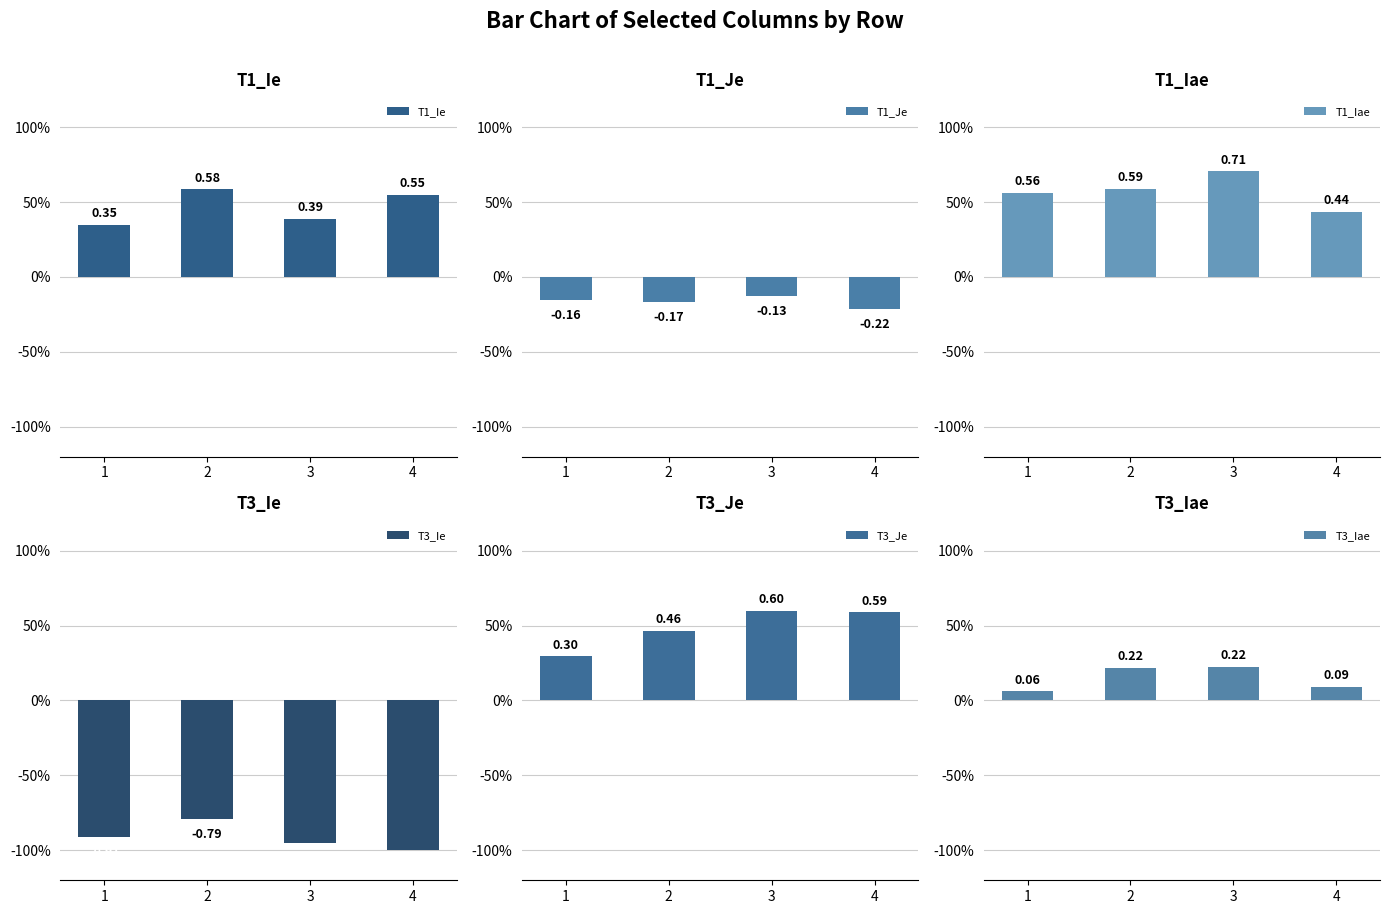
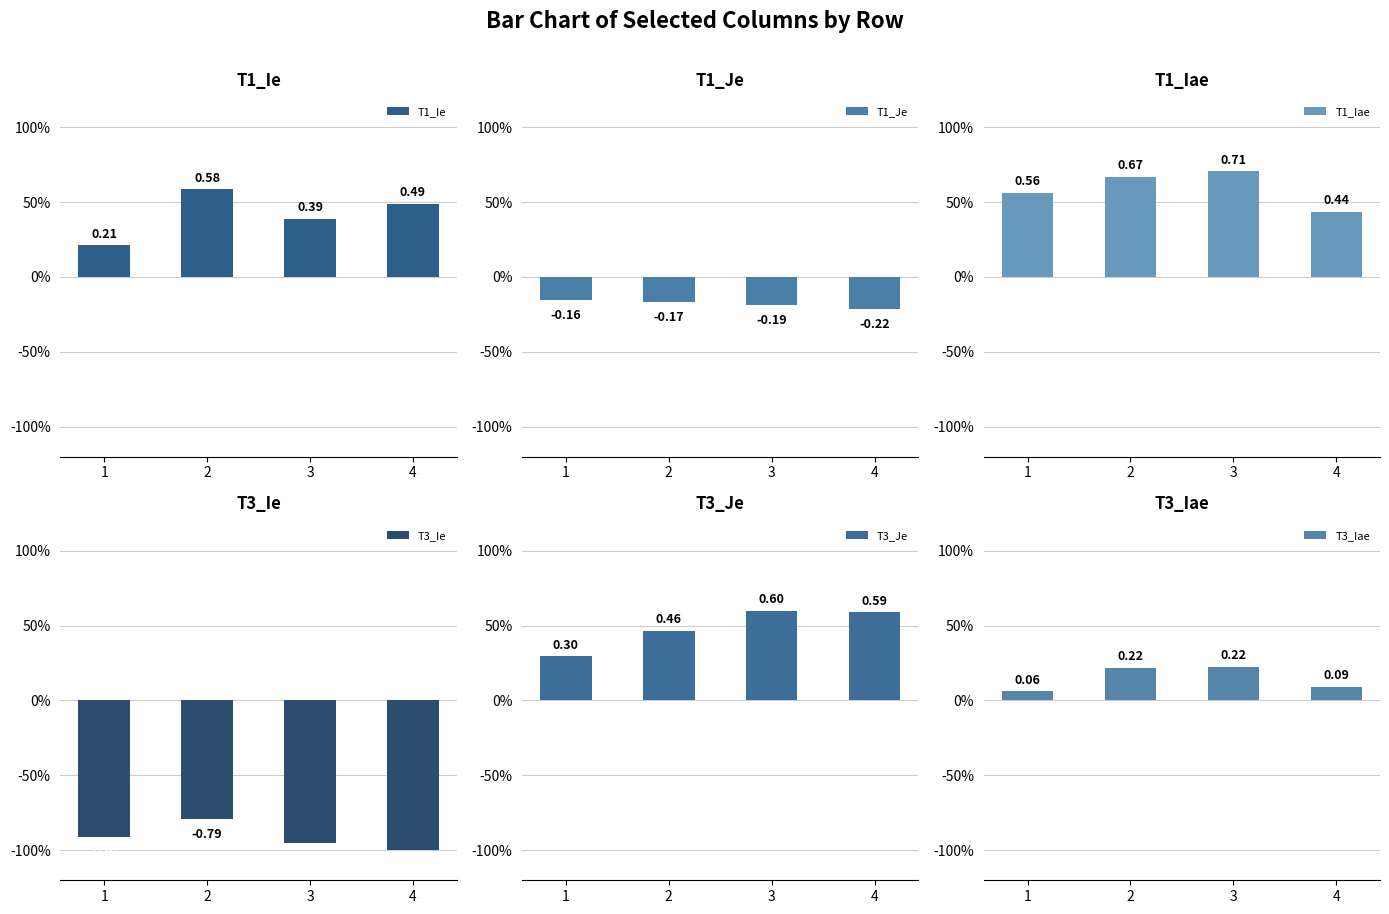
T1_Ie, 1: 0.35 -> 0.21
T1_Ie, 4: 0.55 -> 0.49
T1_Je, 3: -0.13 -> -0.19
T1_Iae, 2: 0.59 -> 0.67
